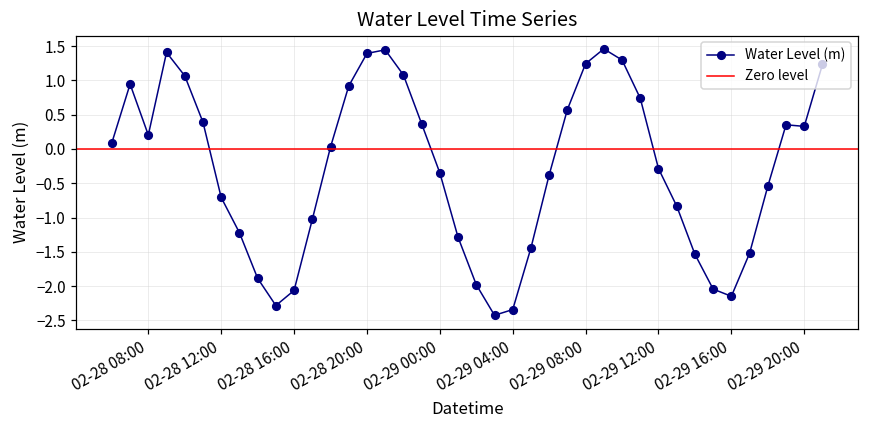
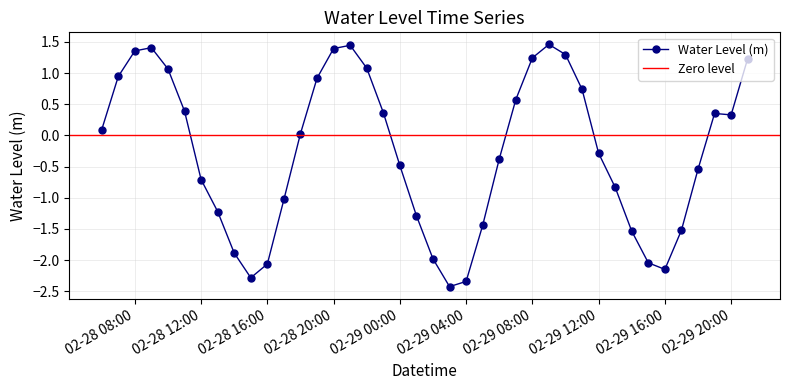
02-28 08:00: 0.2 -> 1.4
02-29 00:00: -0.3 -> -0.5
